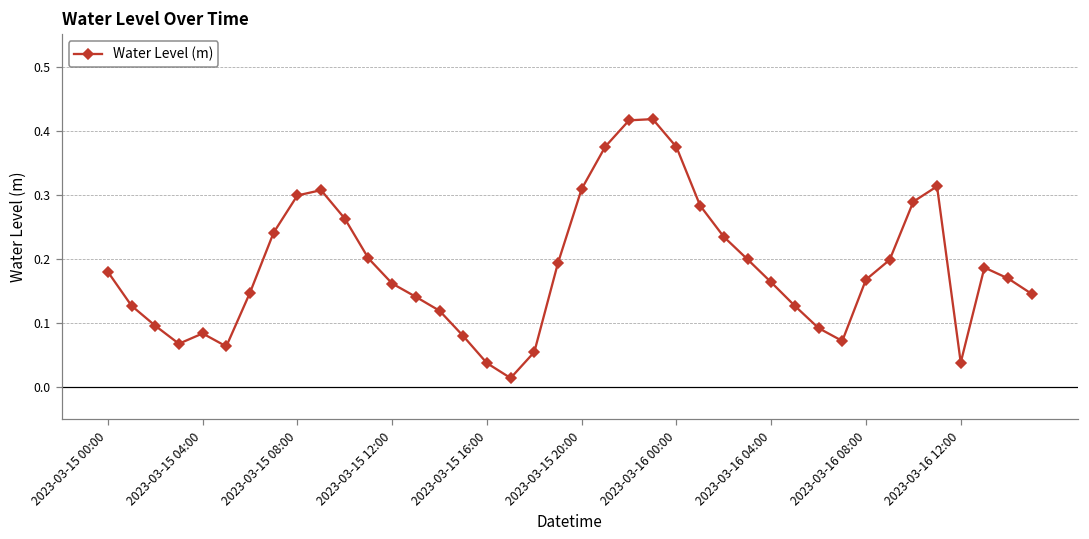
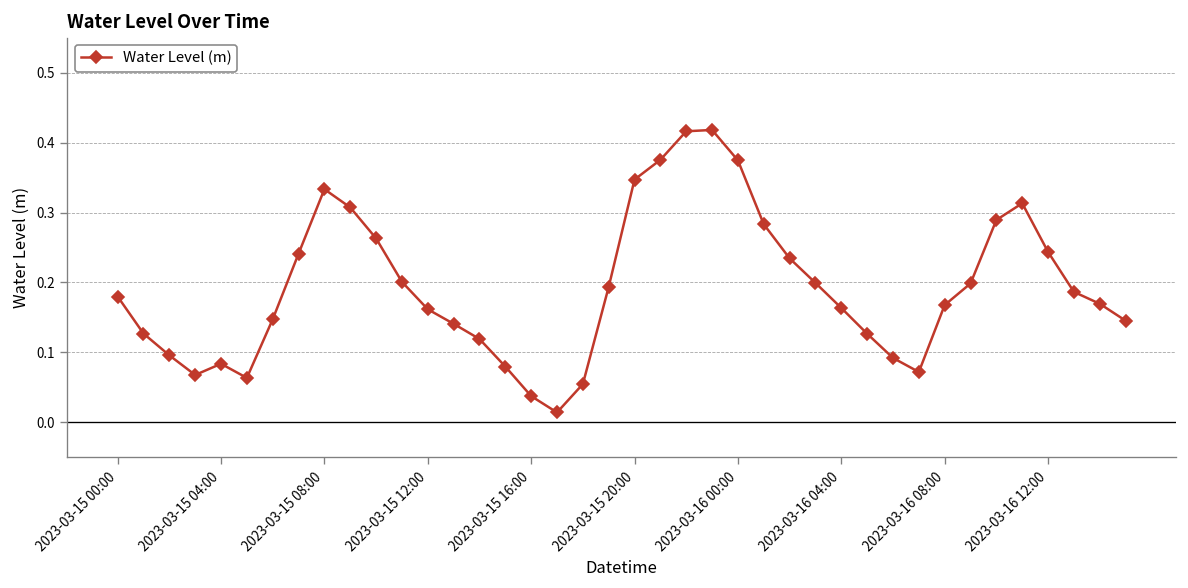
2023-03-15 08:00: 0.30 -> 0.33
2023-03-15 20:00: 0.31 -> 0.35
2023-03-16 12:00: 0.04 -> 0.24
